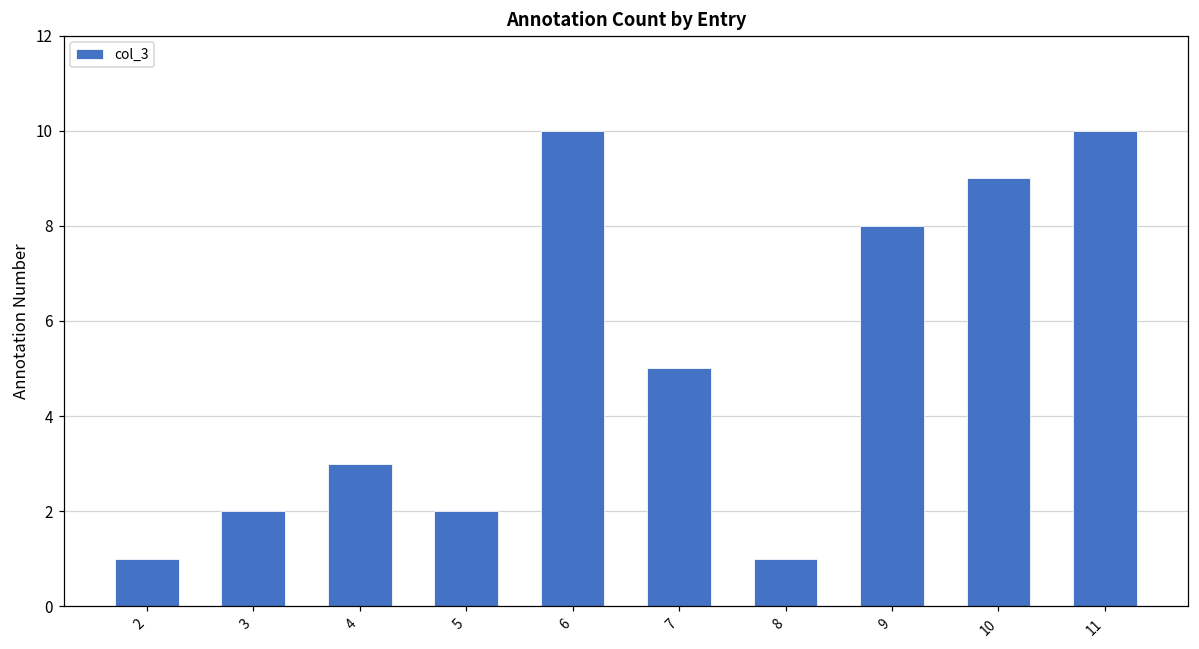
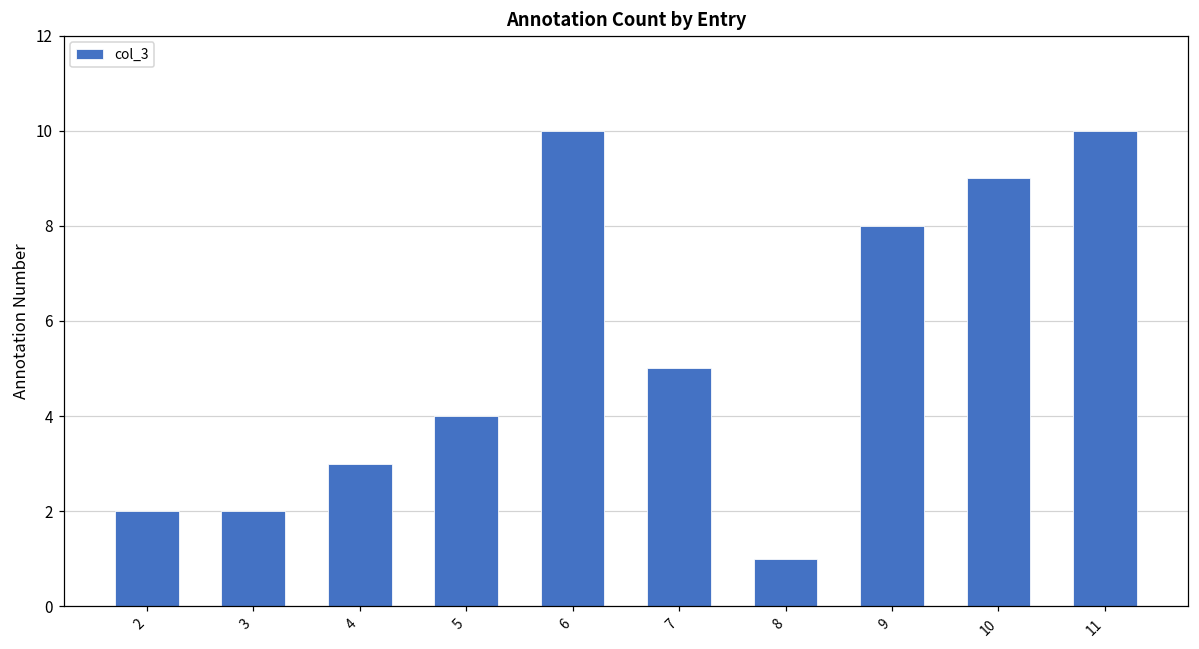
2: 1 -> 2
5: 2 -> 4
